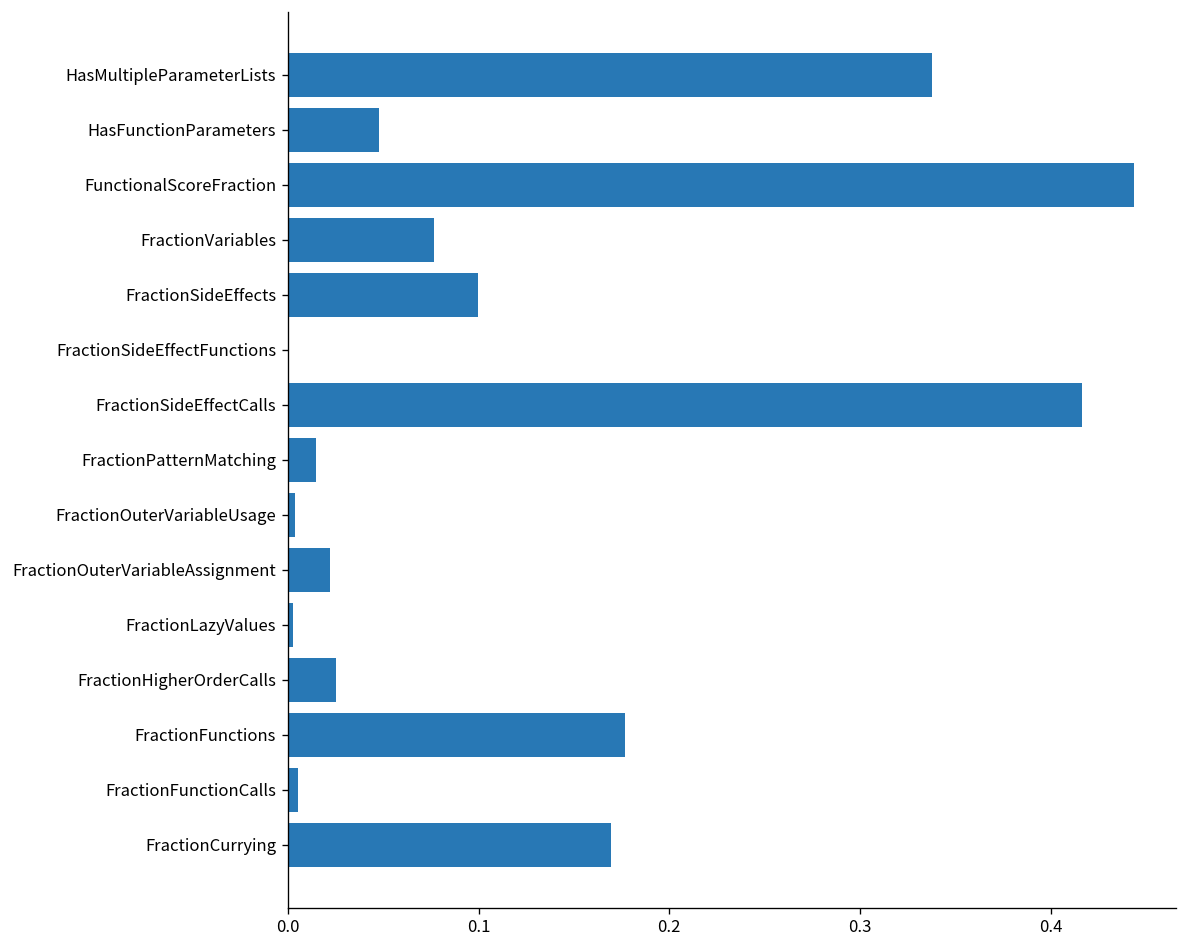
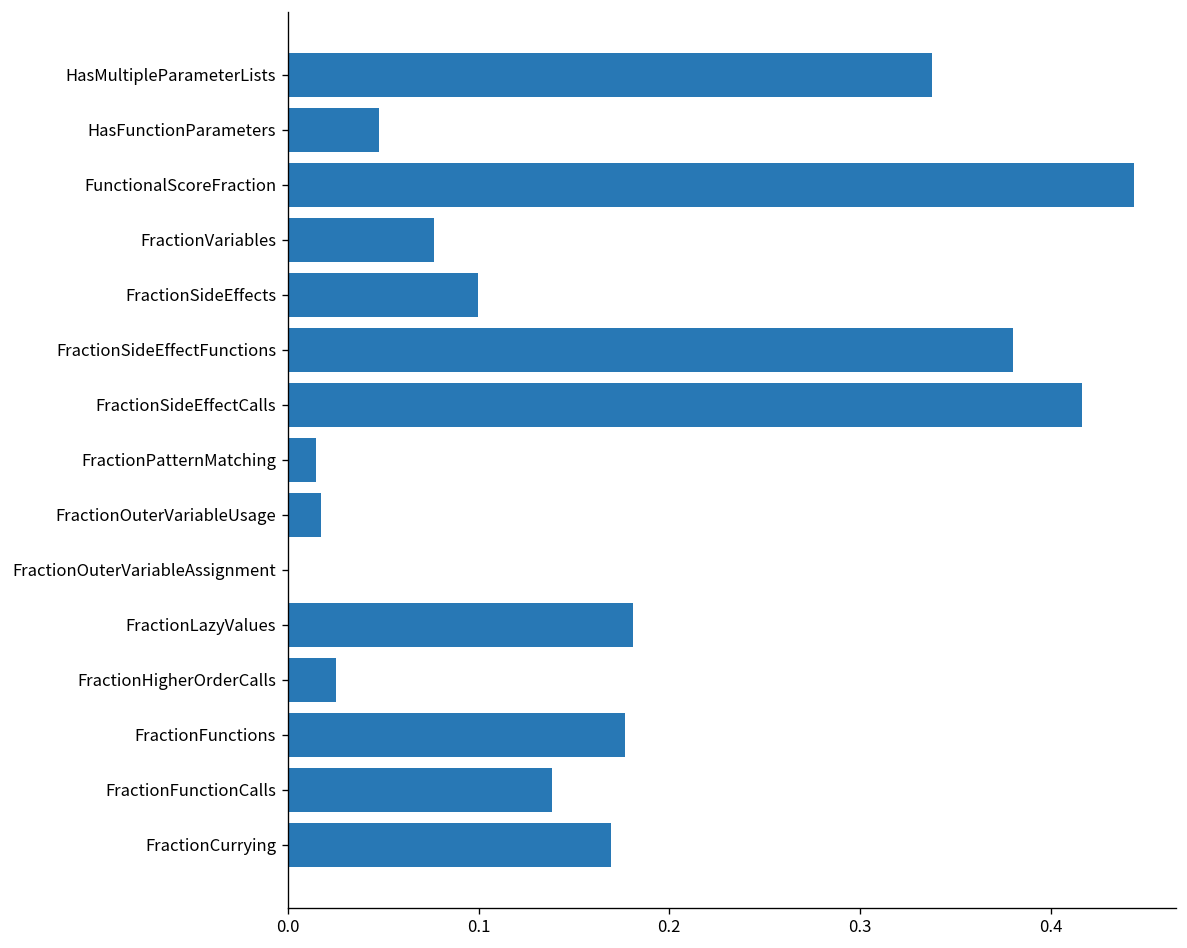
FractionSideEffectFunctions: 0.001 -> 0.380
FractionOuterVariableUsage: 0.004 -> 0.017
FractionOuterVariableAssignment: 0.022 -> 0.001
FractionLazyValues: 0.003 -> 0.181
FractionFunctionCalls: 0.005 -> 0.138
